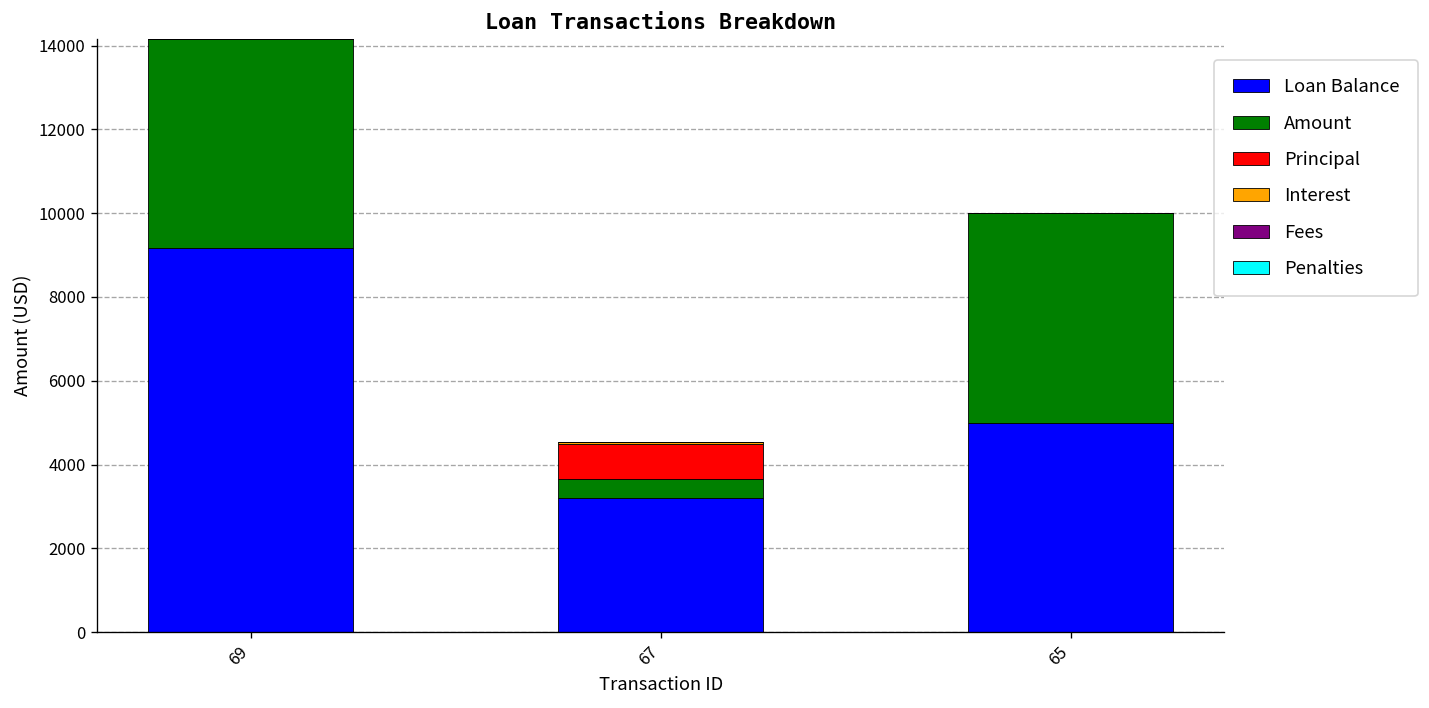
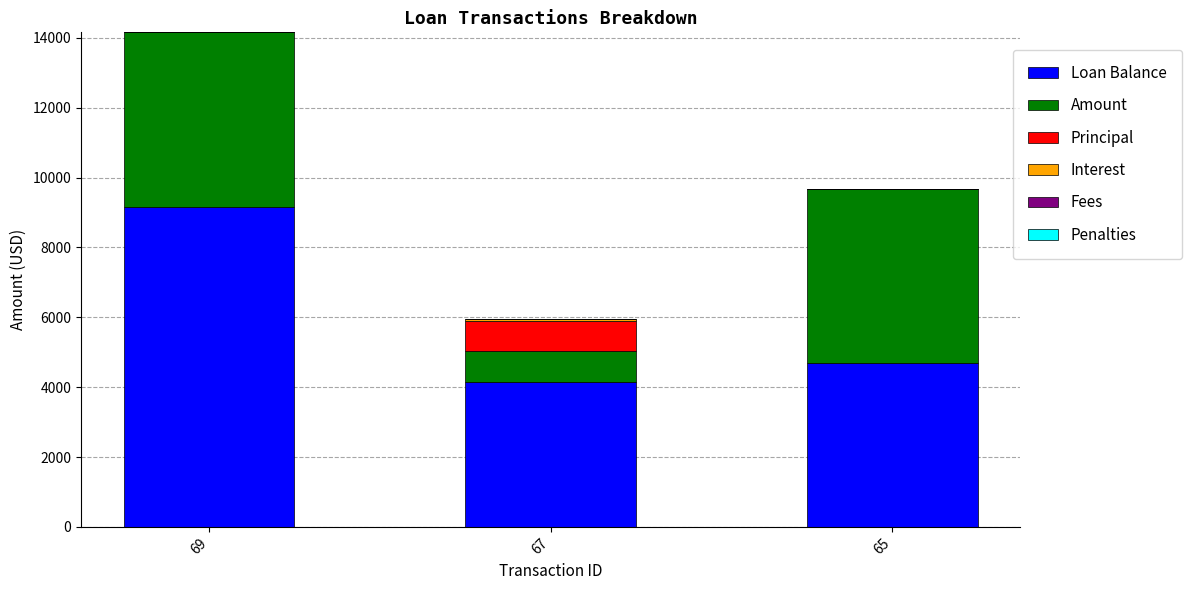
Loan Balance, 67: 3200 -> 4200
Amount, 67: 500 -> 900
Loan Balance, 65: 5000 -> 4700
